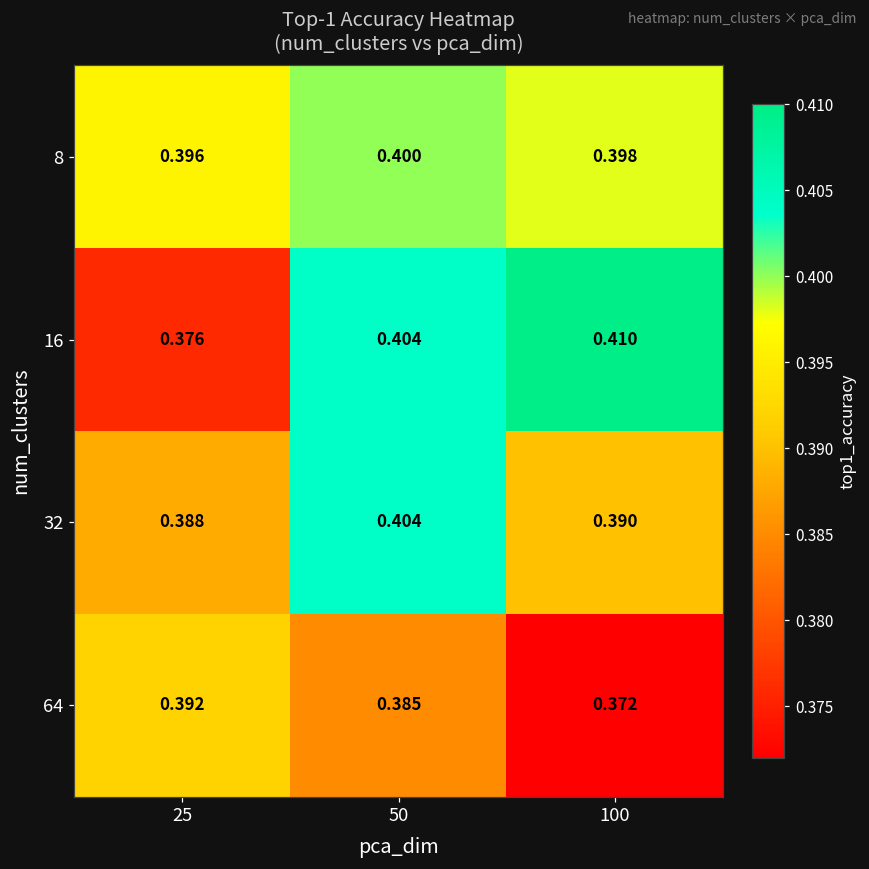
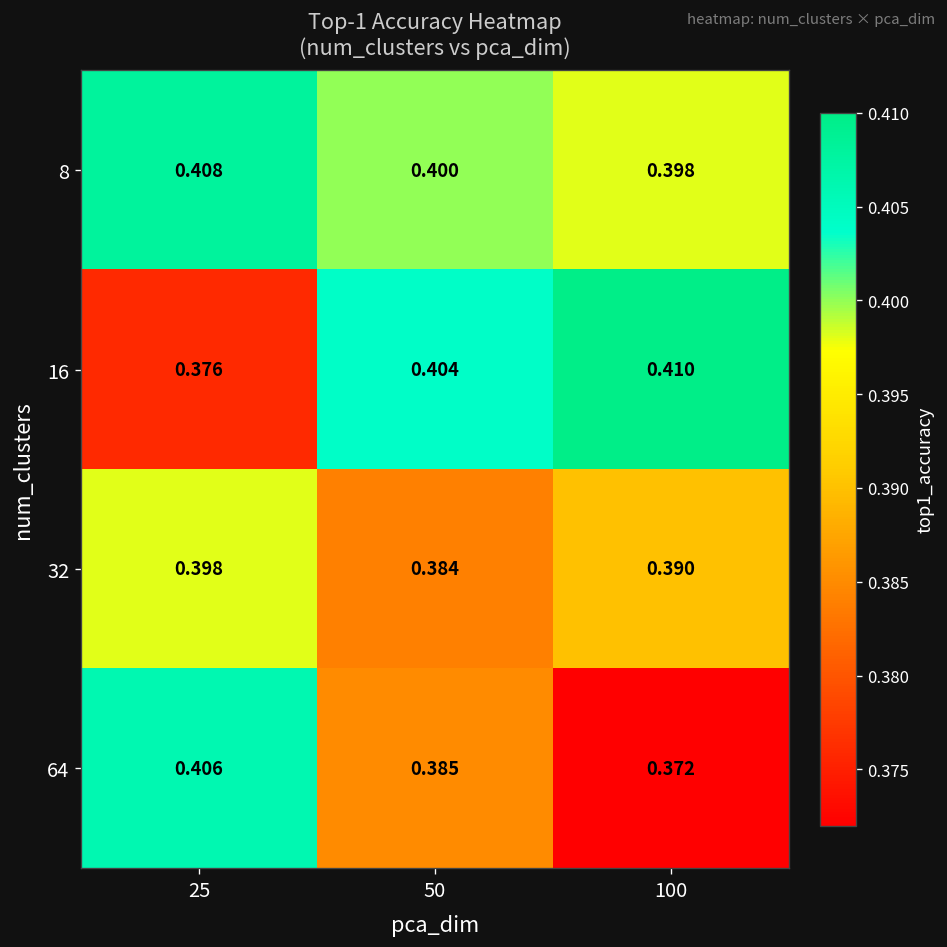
8, 25: 0.396 -> 0.408
32, 25: 0.388 -> 0.398
32, 50: 0.404 -> 0.384
64, 25: 0.392 -> 0.406
